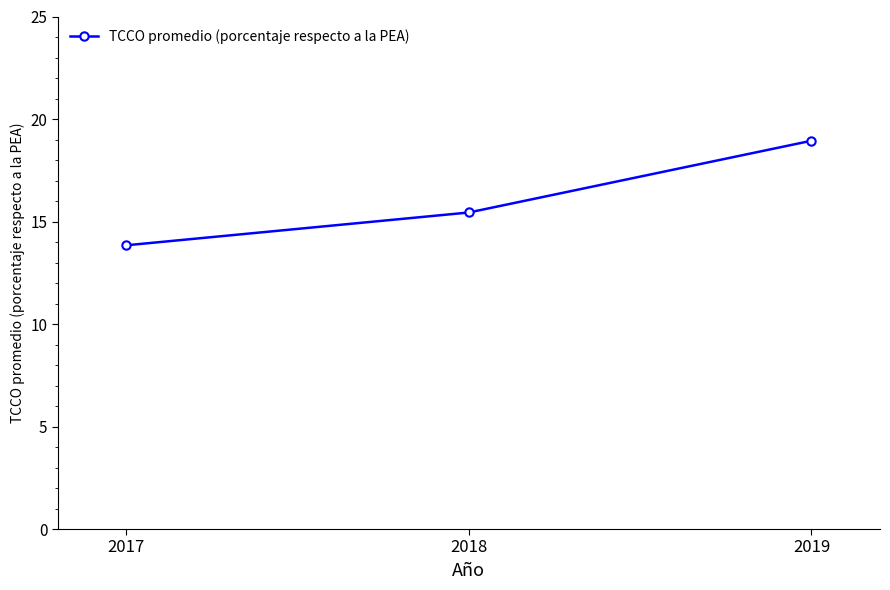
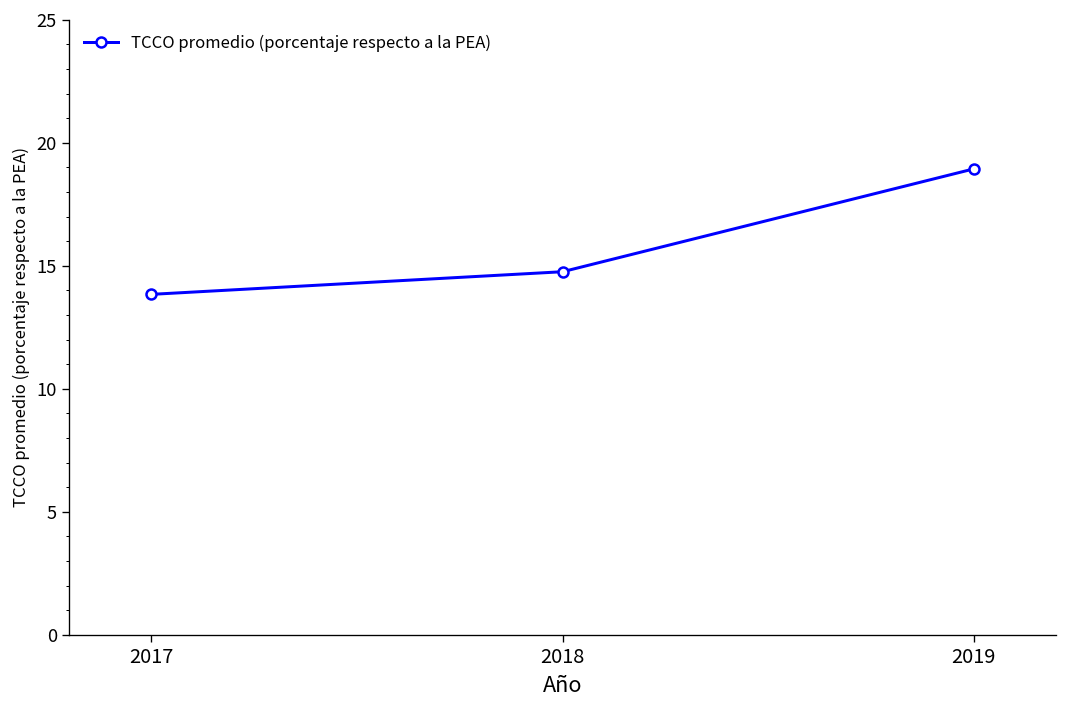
2018: 15.4 -> 14.8
